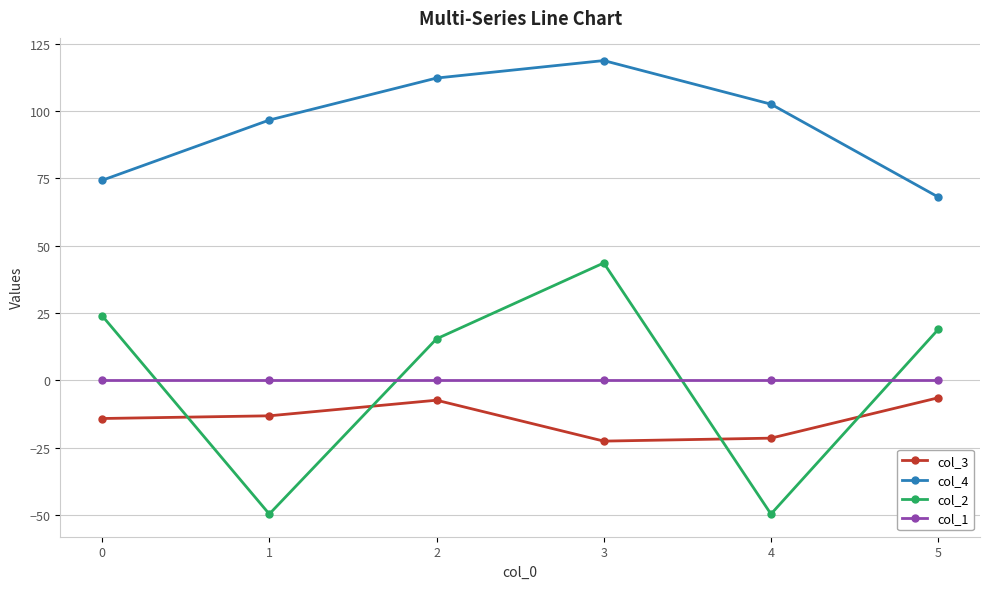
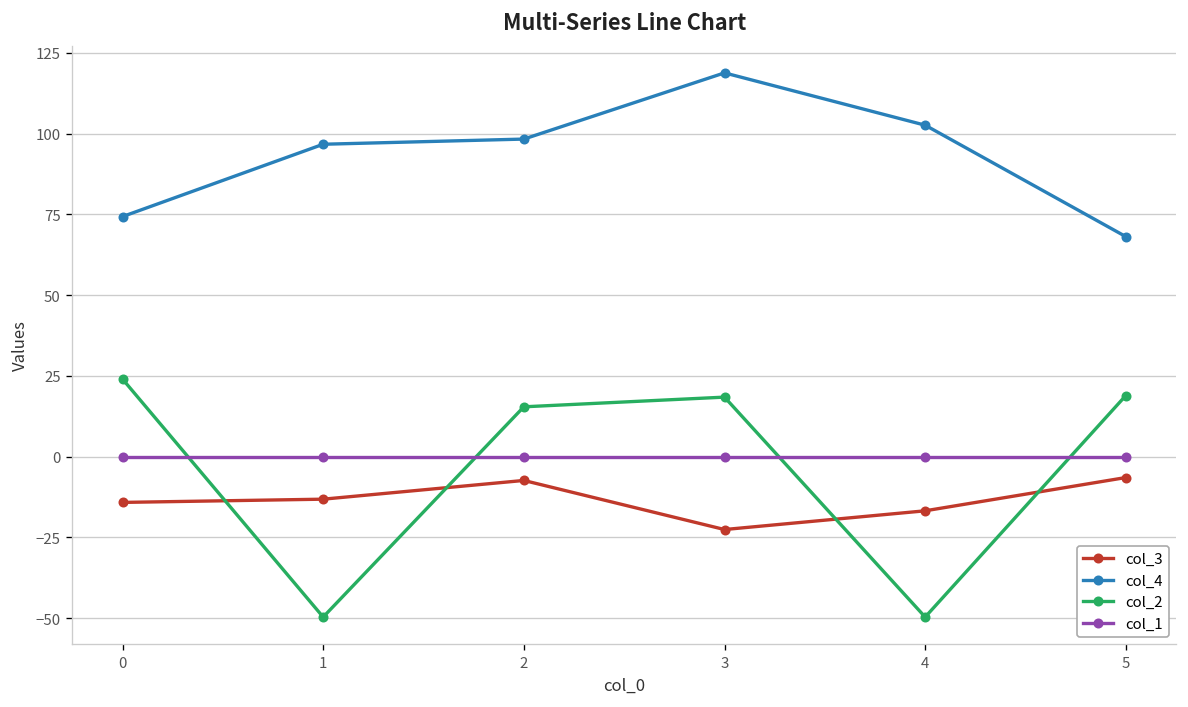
col_4, 2: 112 -> 98
col_2, 3: 44 -> 18
col_3, 4: -22 -> -17
